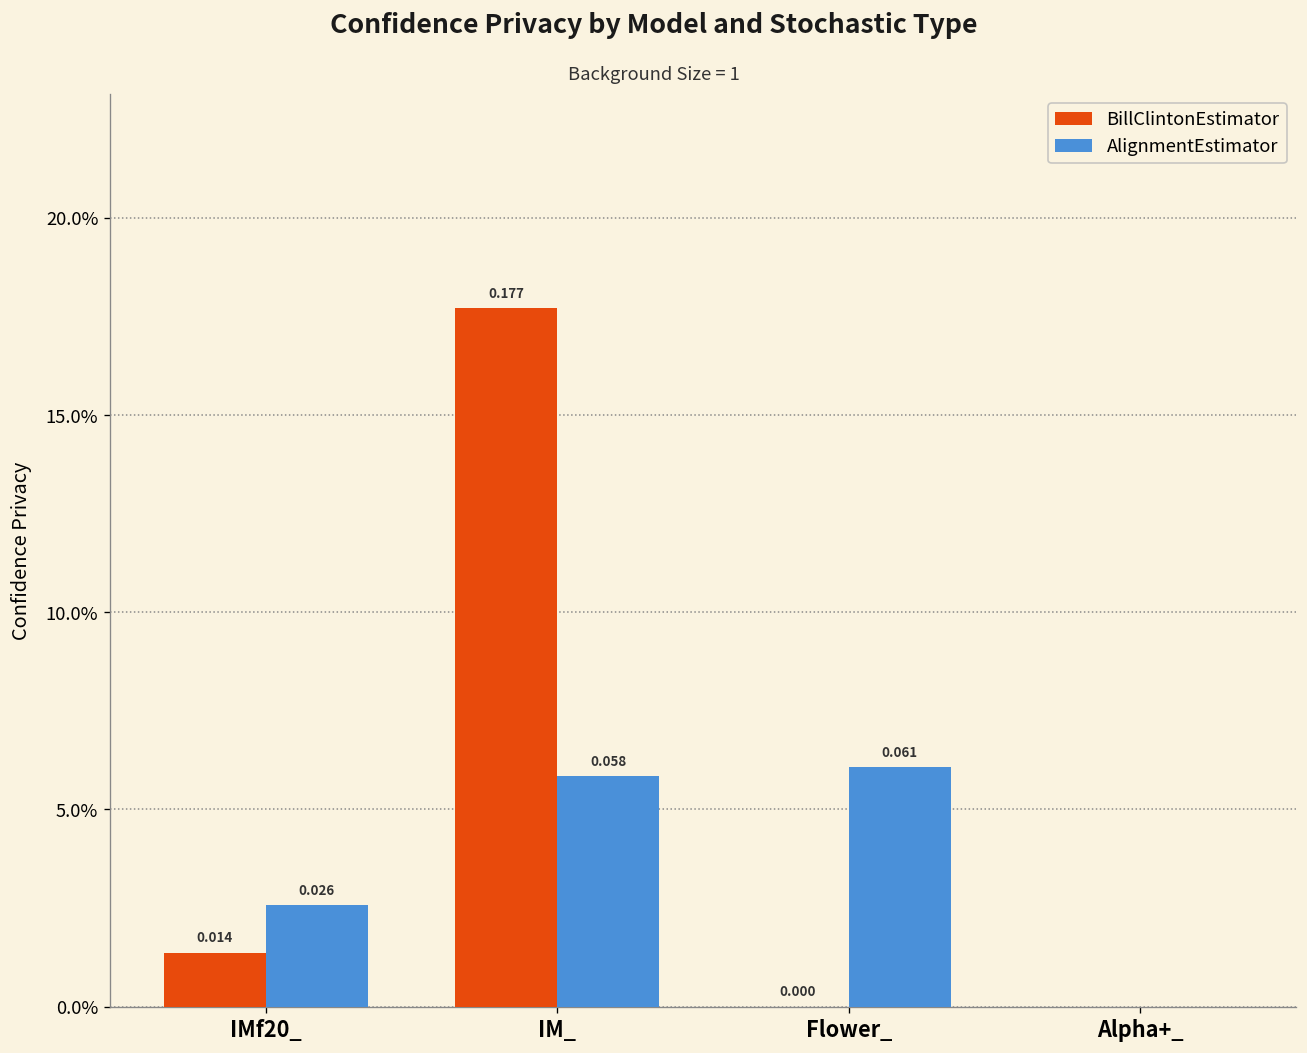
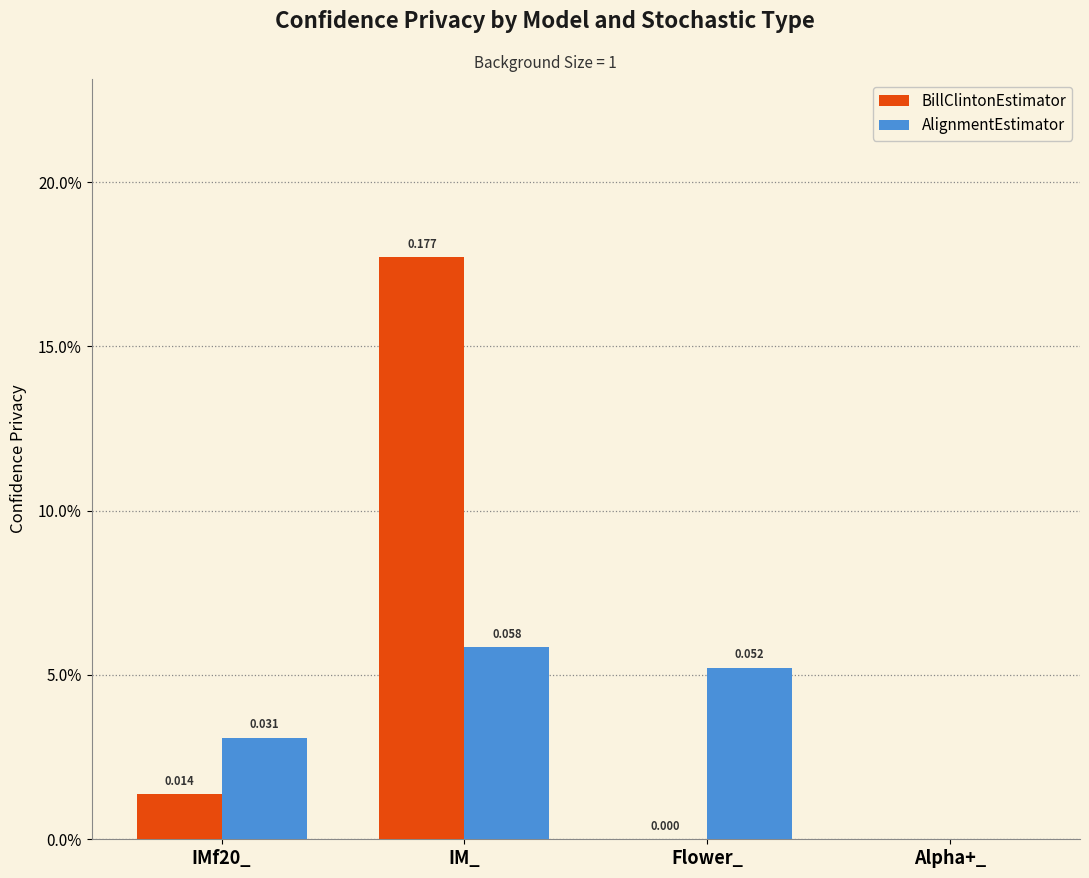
AlignmentEstimator, IMf20_: 0.026 -> 0.031
AlignmentEstimator, Flower_: 0.061 -> 0.052
